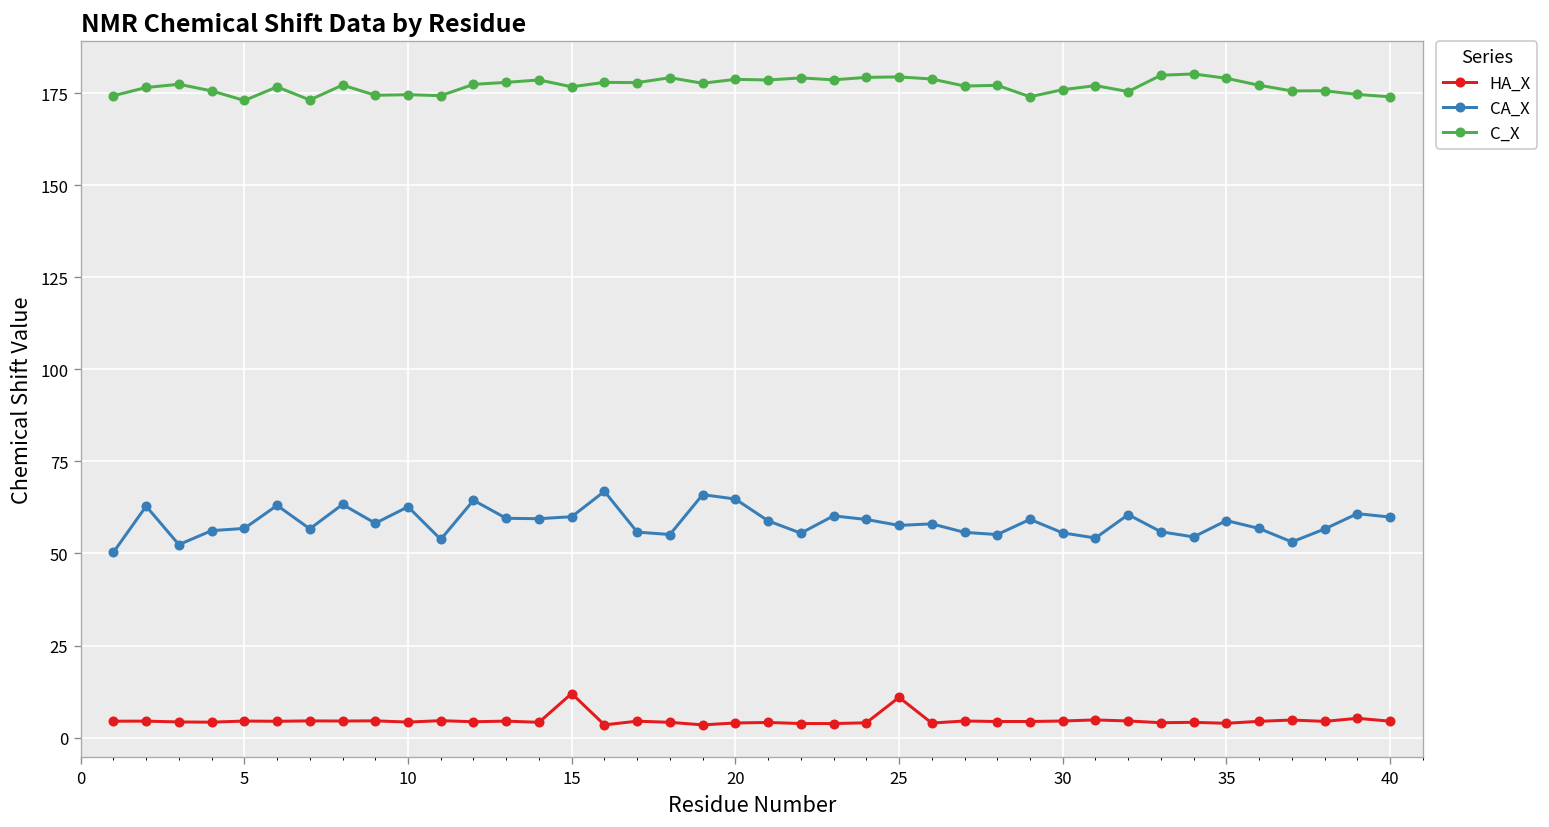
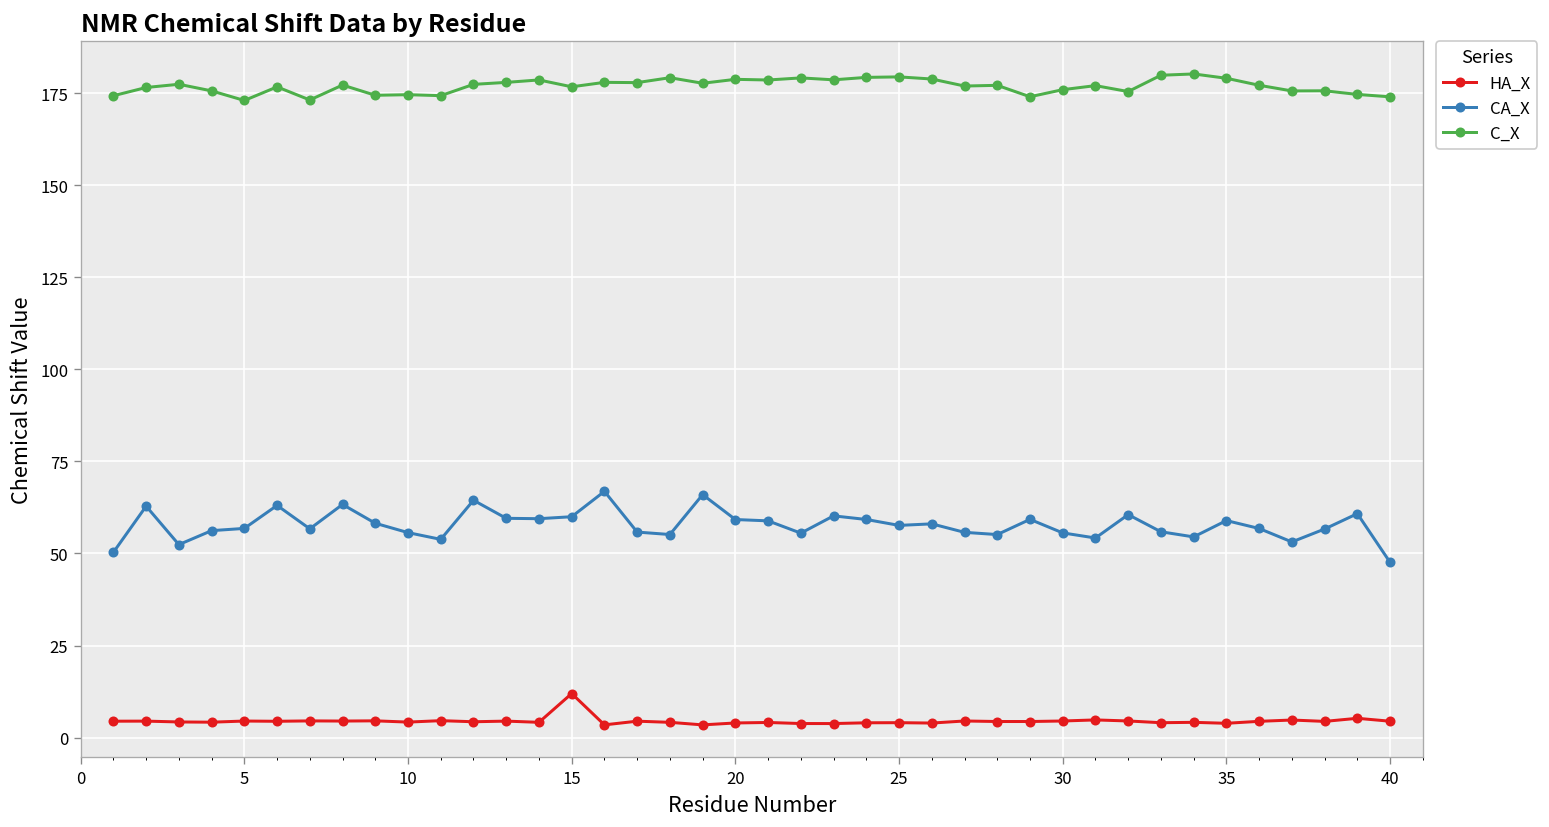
CA_X, 10: 63 -> 56
CA_X, 20: 65 -> 59
HA_X, 25: 11 -> 4
CA_X, 40: 60 -> 48
